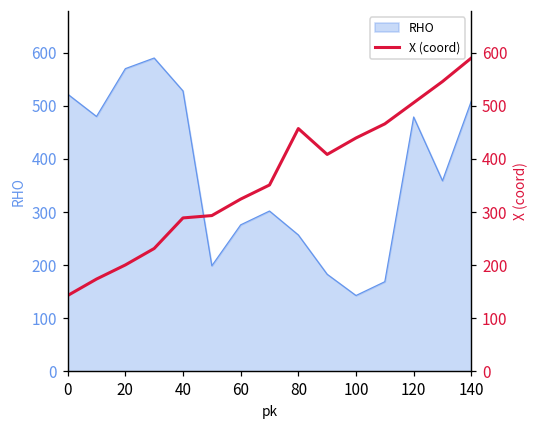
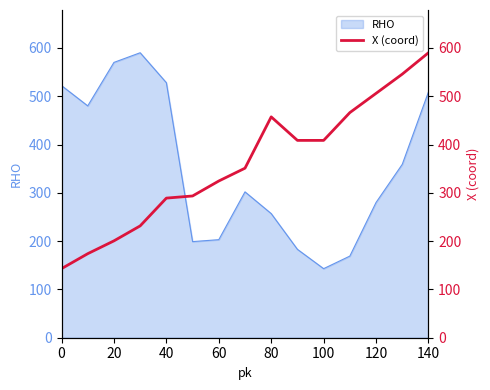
RHO, 60: 280 -> 200
RHO, 120: 480 -> 280
X (coord), 100: 440 -> 410
